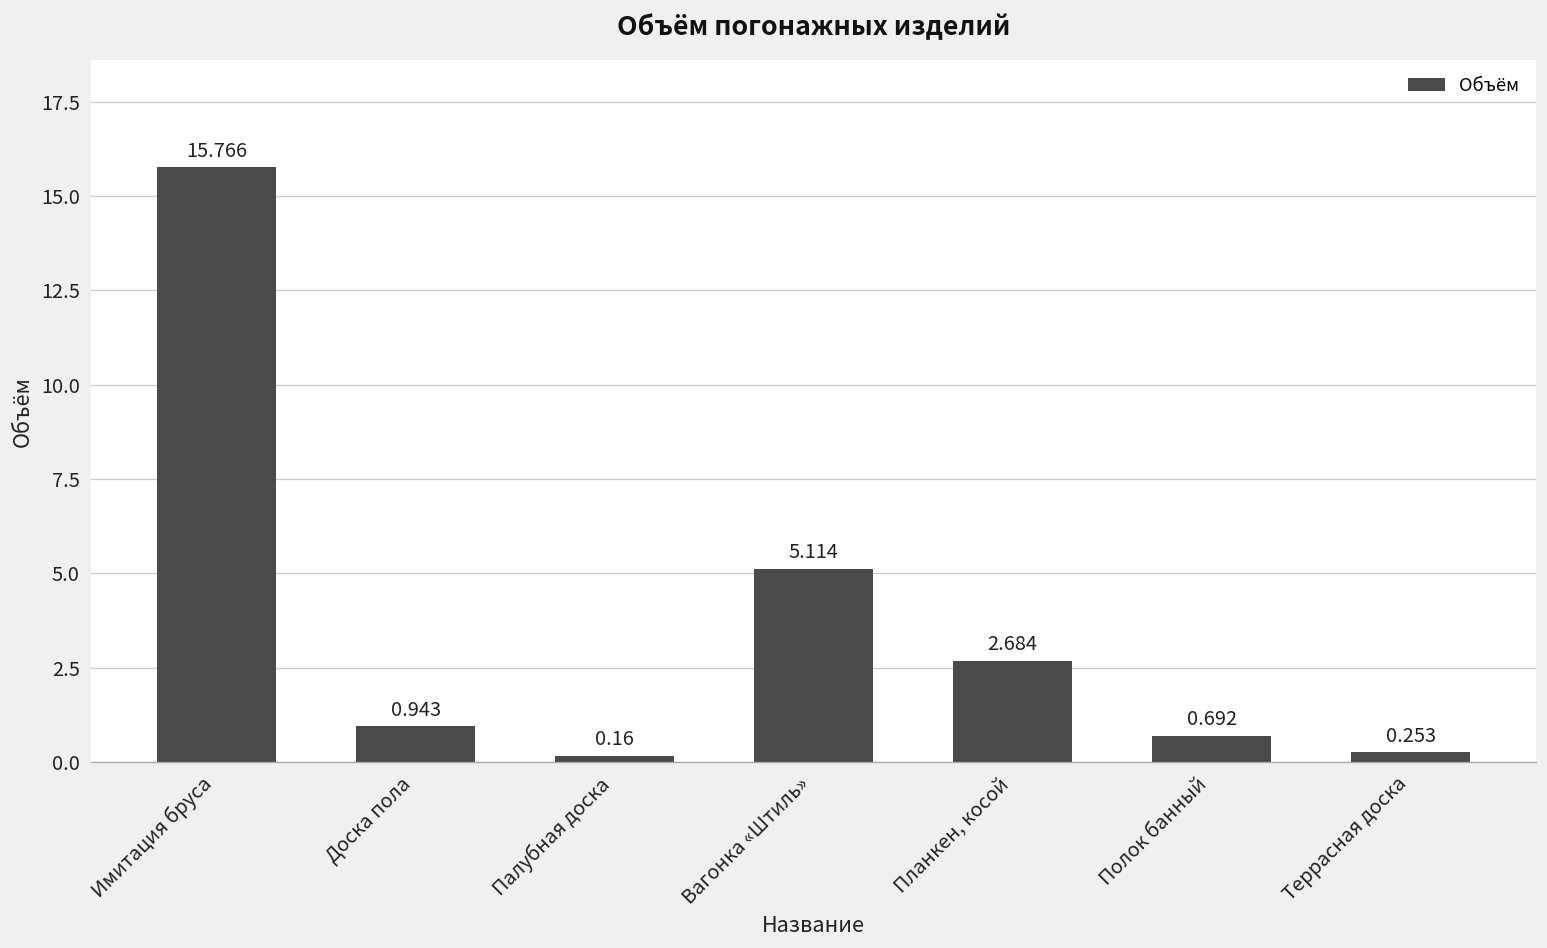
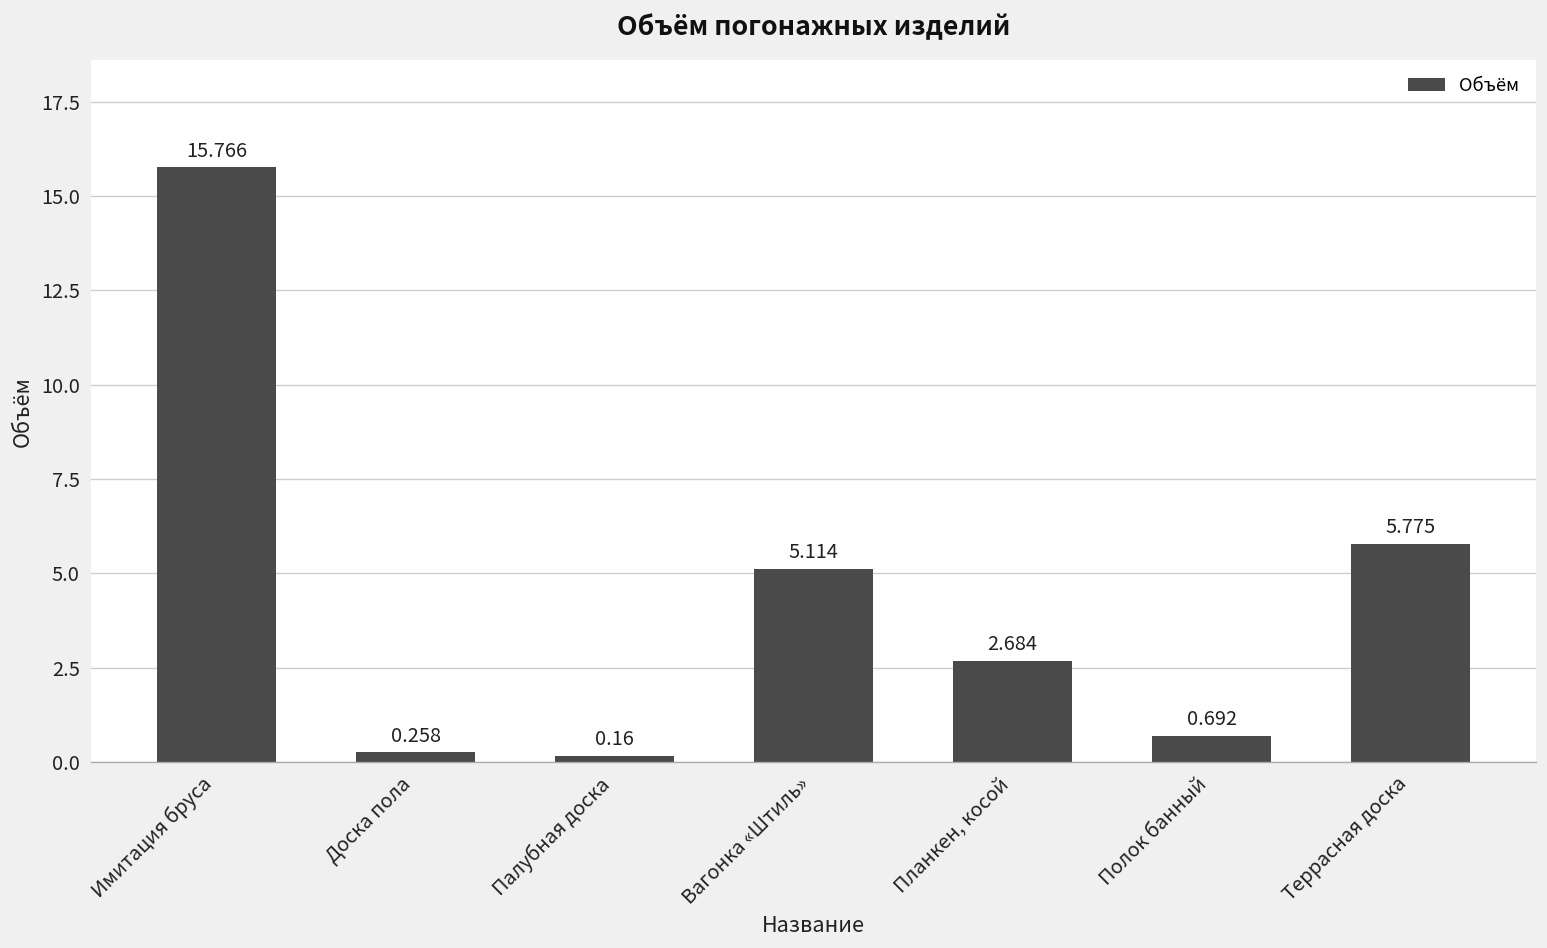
Доска пола: 0.943 -> 0.258
Террасная доска: 0.253 -> 5.775
